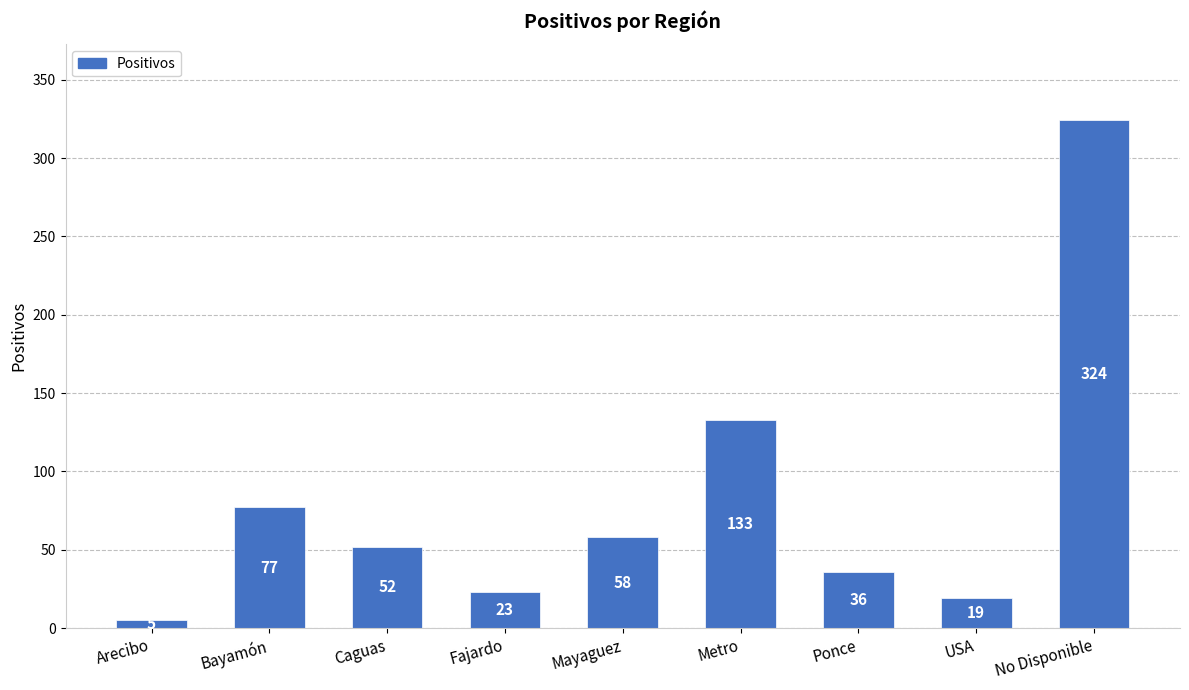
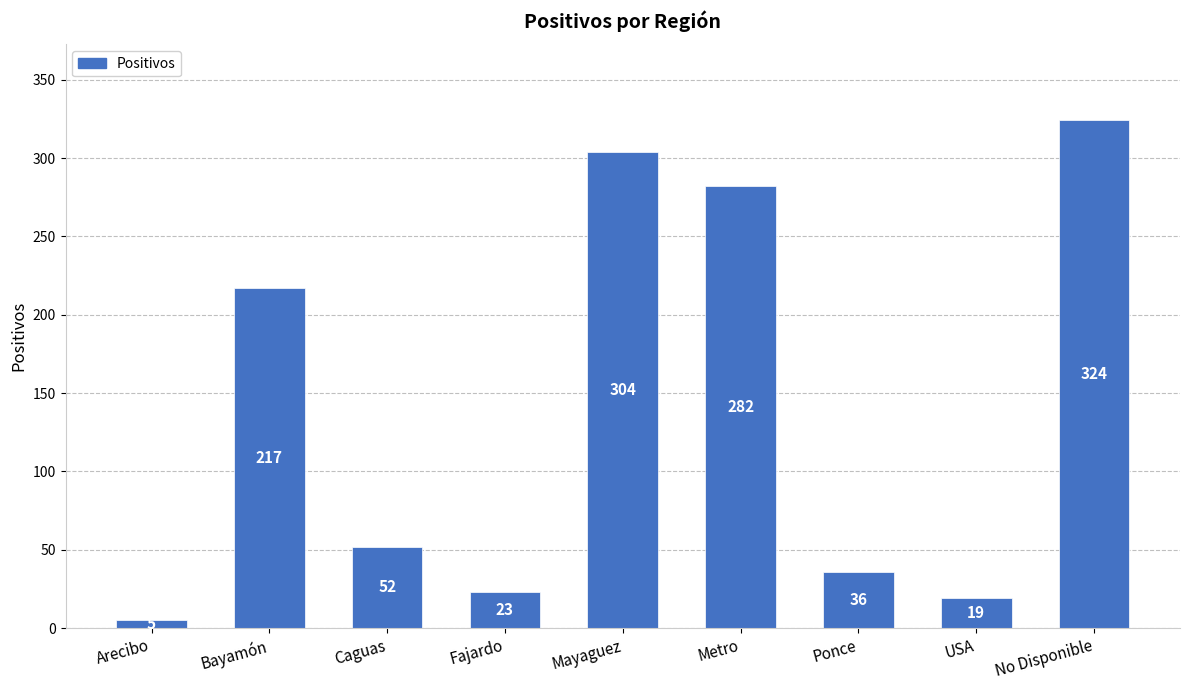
Bayamón: 77 -> 217
Mayaguez: 58 -> 304
Metro: 133 -> 282
